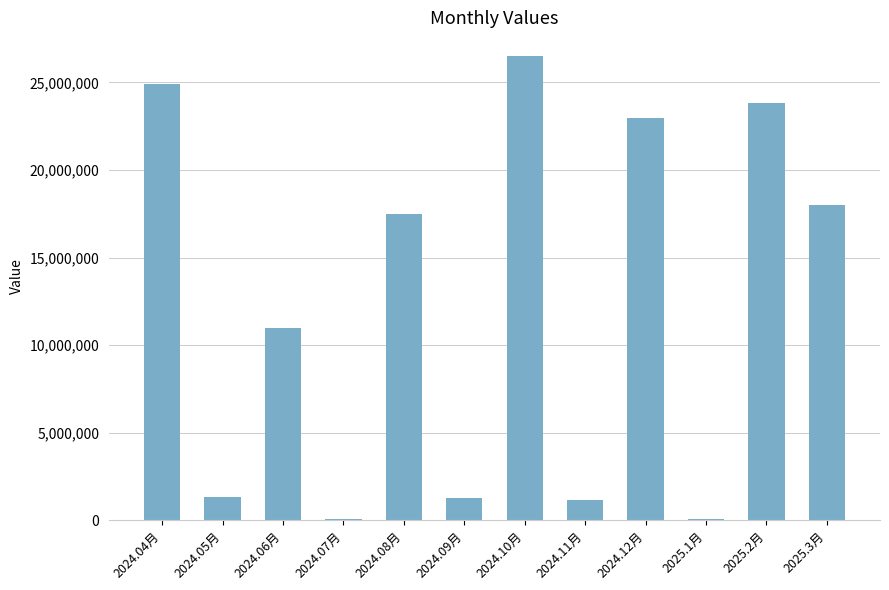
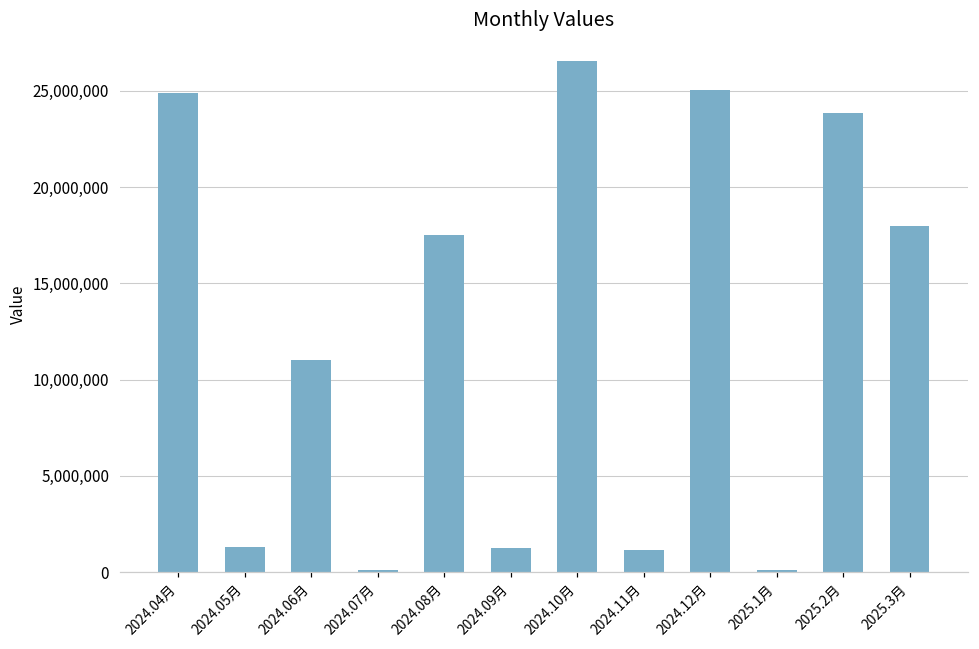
2024.12月: 23,000,000 -> 25,100,000
